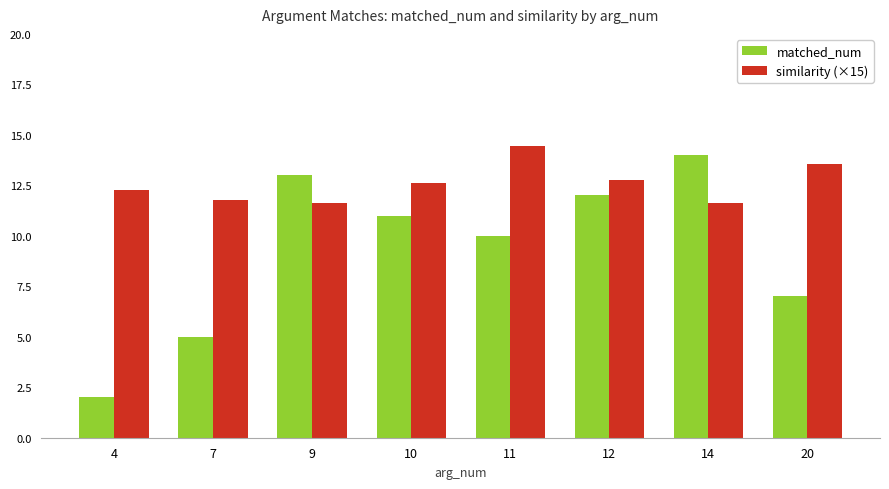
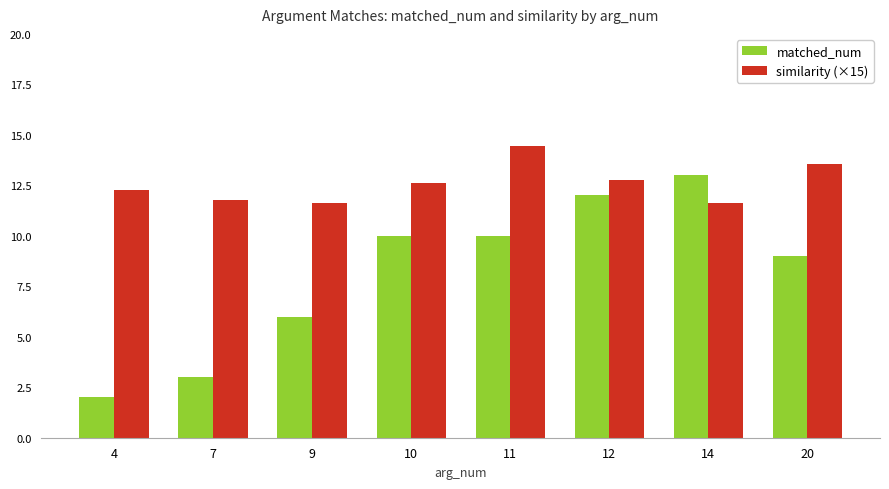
matched_num, 7: 5 -> 3
matched_num, 9: 13 -> 6
matched_num, 10: 11 -> 10
matched_num, 14: 14 -> 13
matched_num, 20: 7 -> 9
